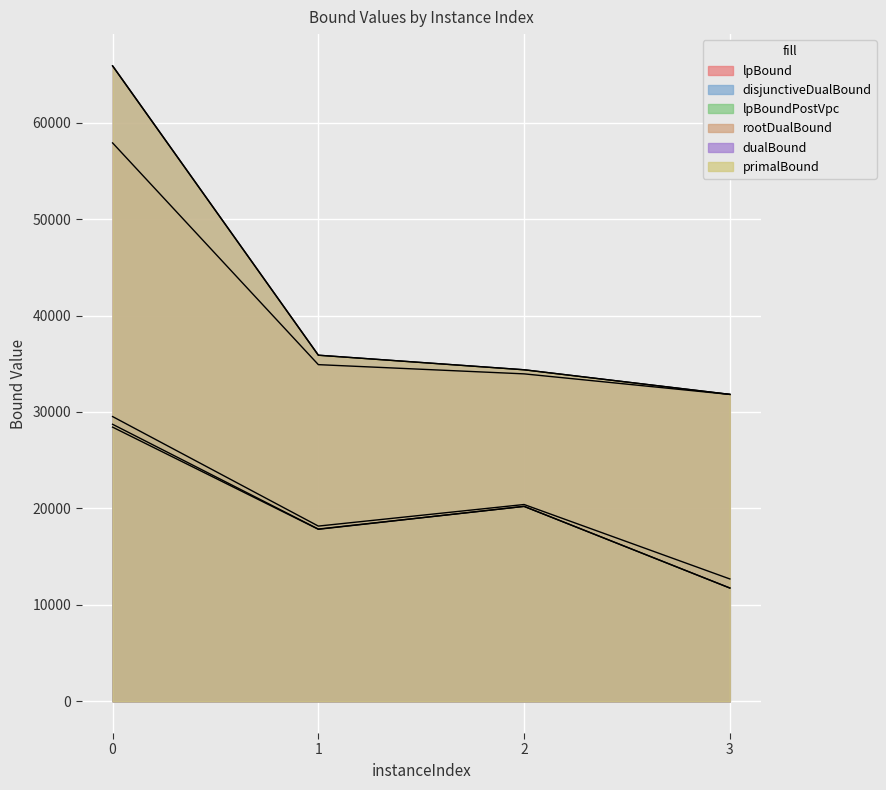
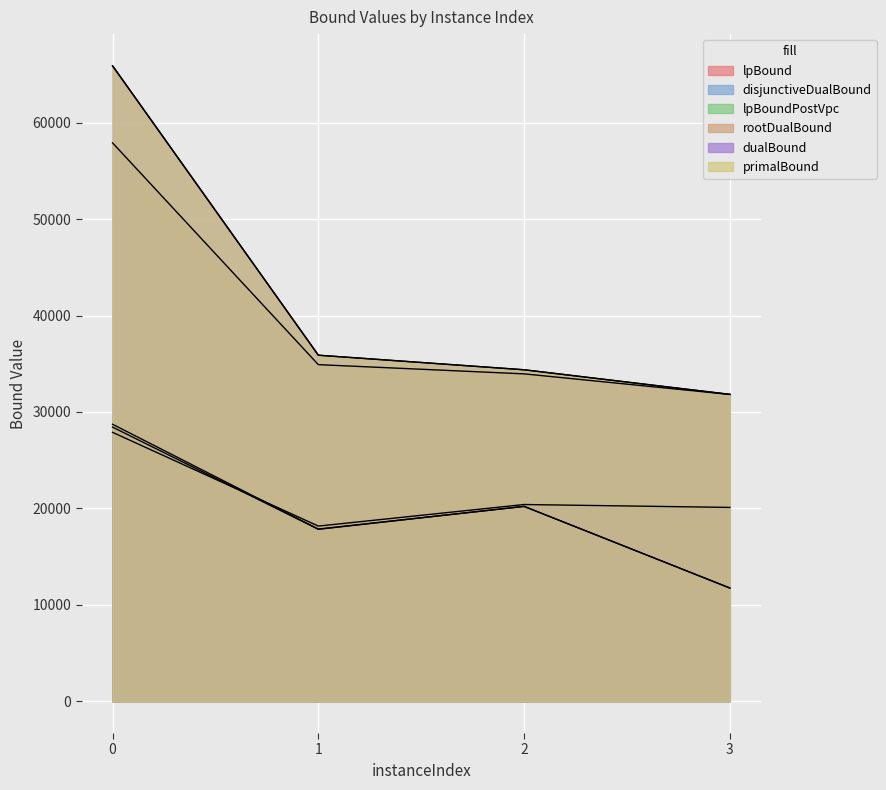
disjunctiveDualBound, 0: 30000 -> 28000
disjunctiveDualBound, 3: 13000 -> 20000
